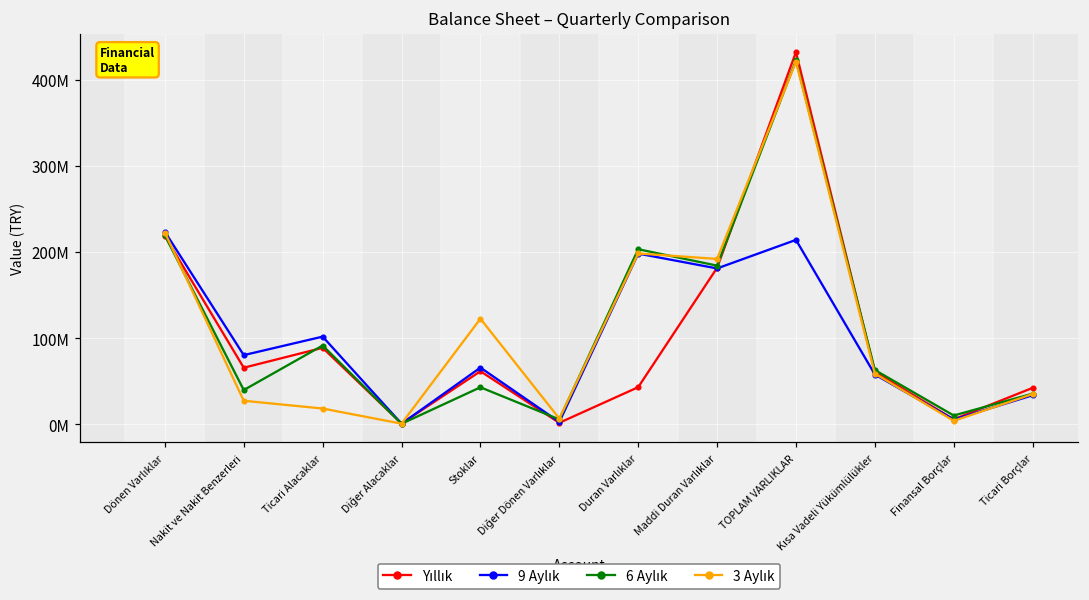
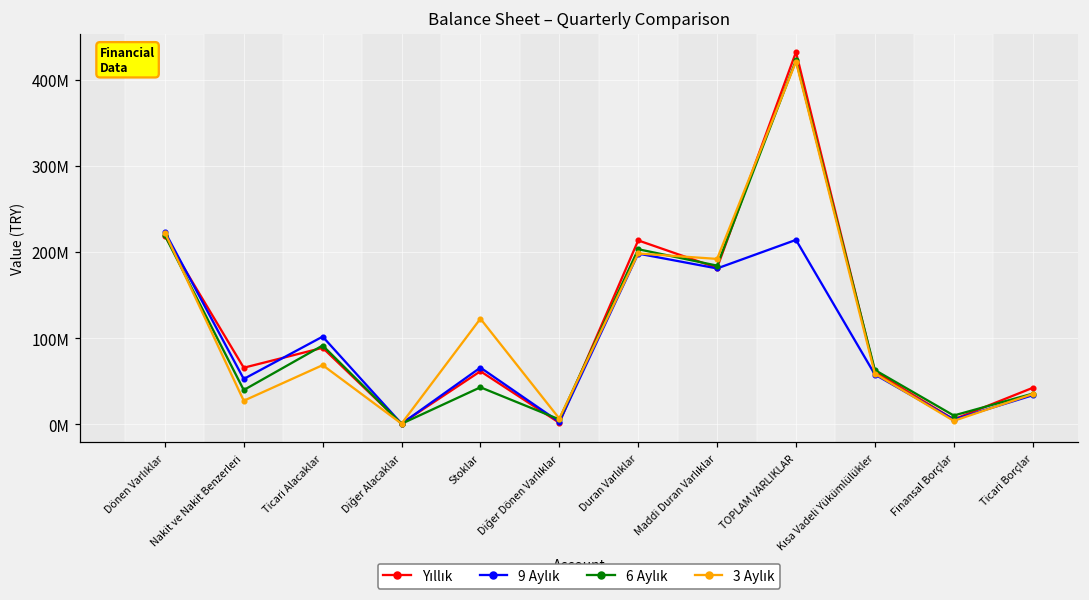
9 Aylık, Nakit ve Nakit Benzerleri: 80000000 -> 50000000
3 Aylık, Ticari Alacaklar: 20000000 -> 70000000
Yıllık, Duran Varlıklar: 40000000 -> 210000000
